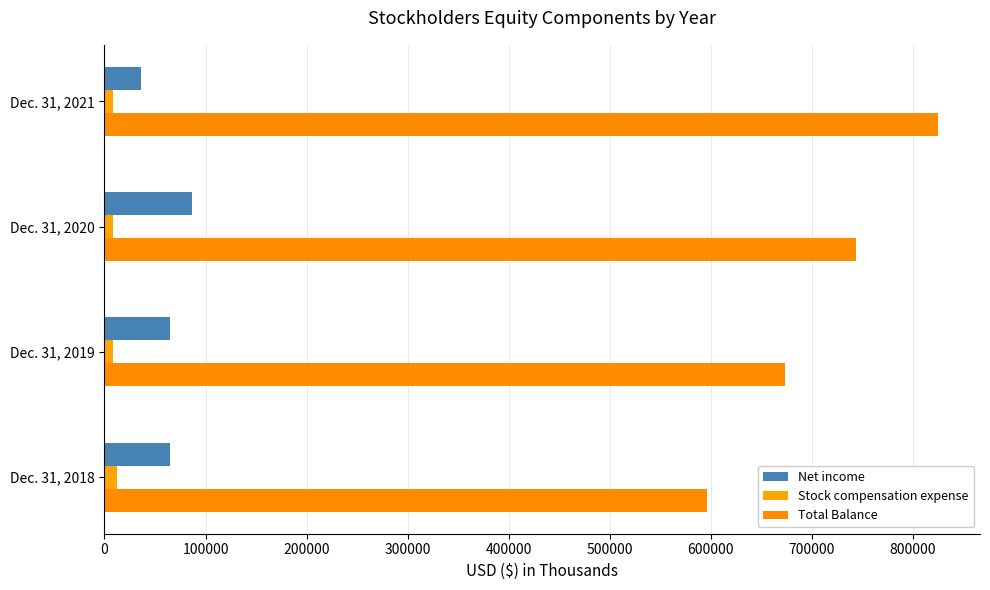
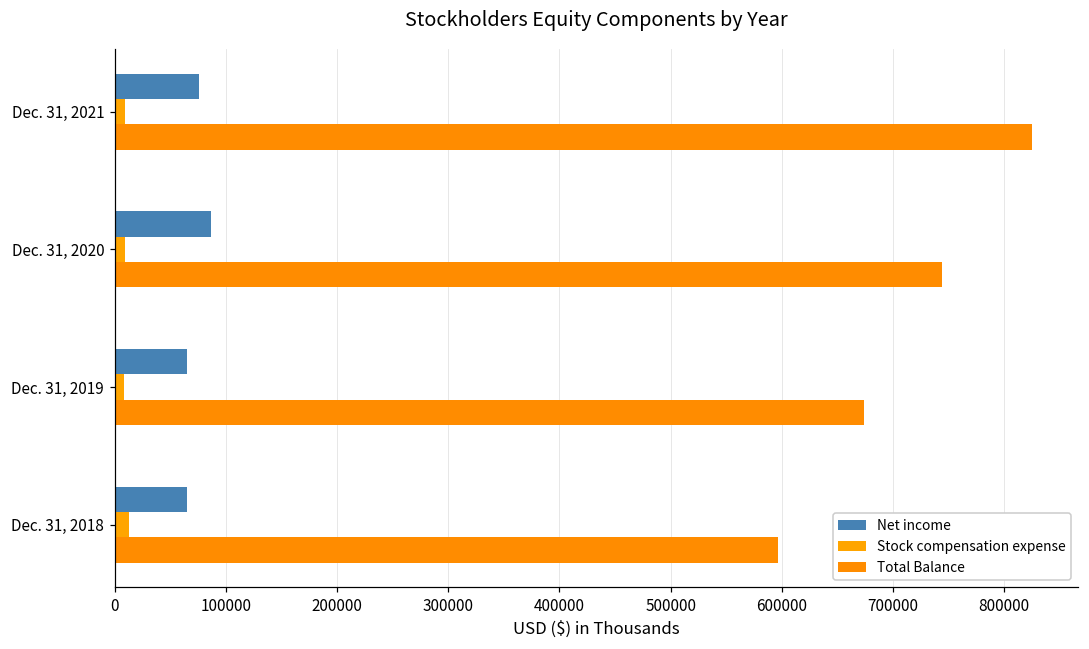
Net income, Dec. 31, 2021: 37000 -> 76000
